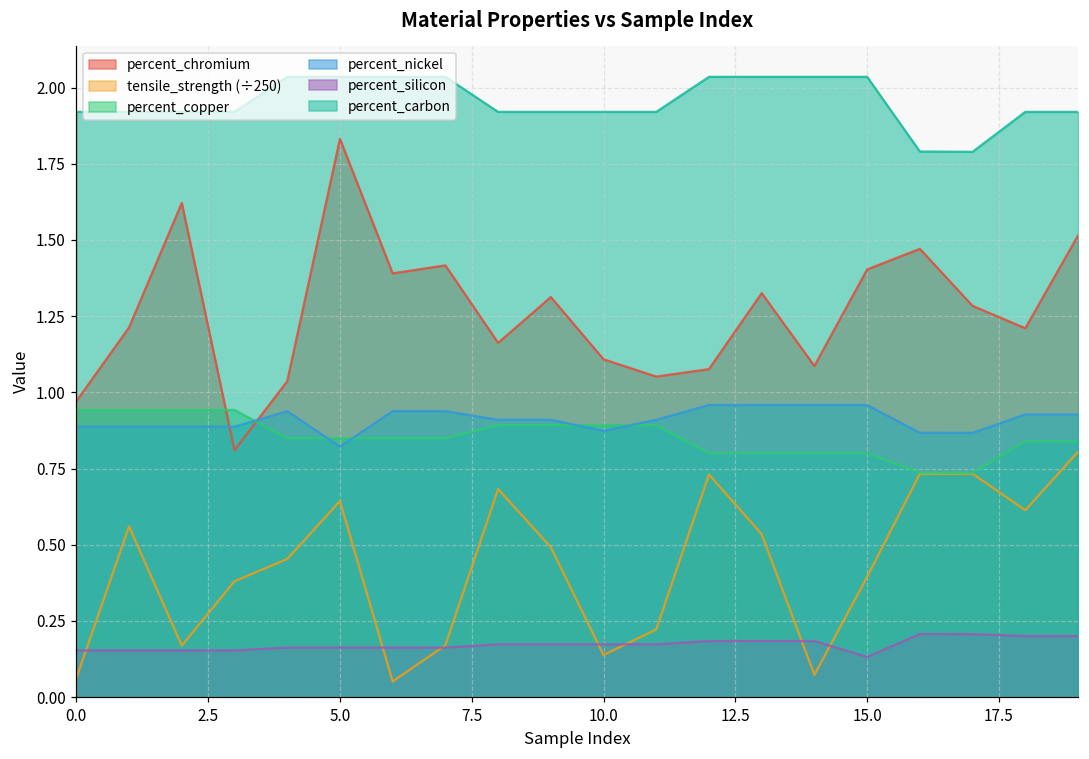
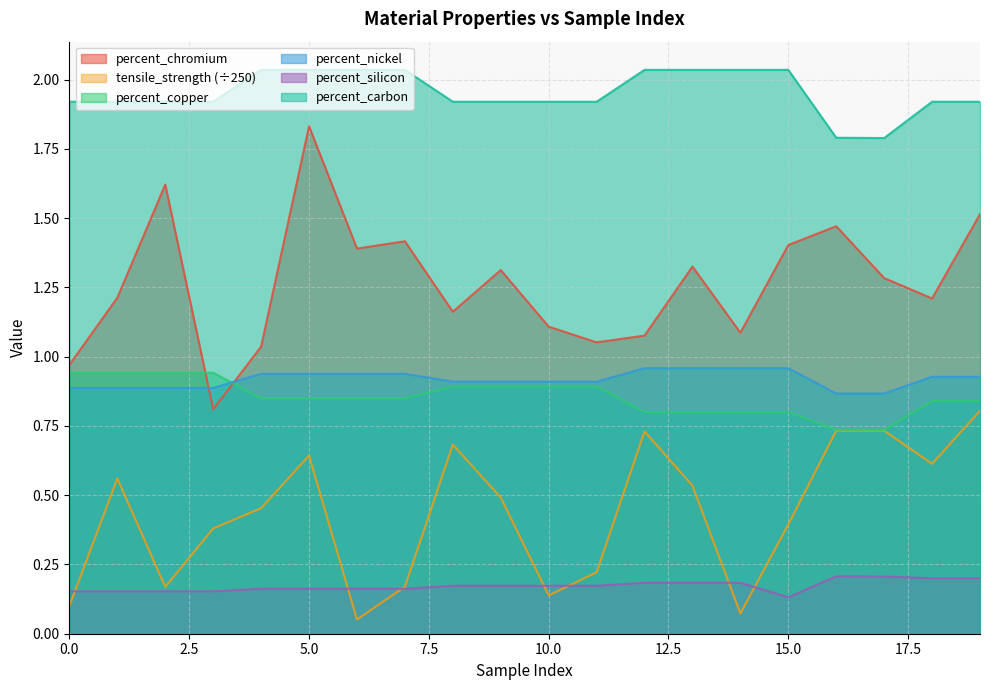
tensile_strength (÷250), 0.0: 0.06 -> 0.10
percent_nickel, 5.0: 0.82 -> 0.94
percent_nickel, 10.0: 0.87 -> 0.91
